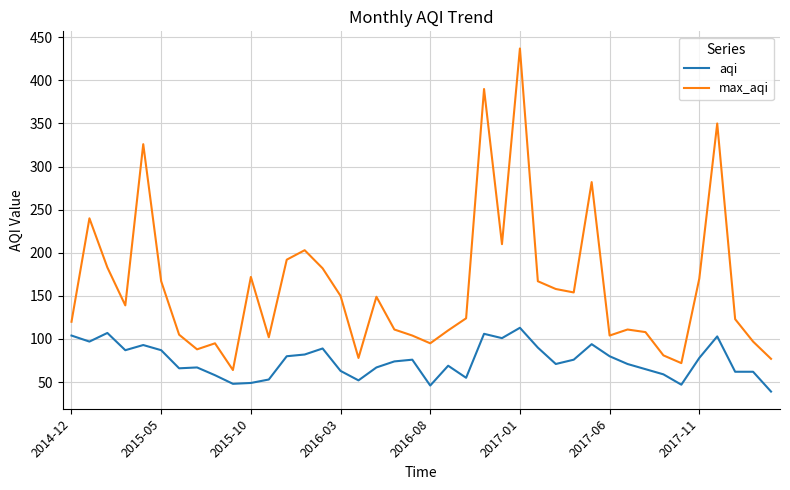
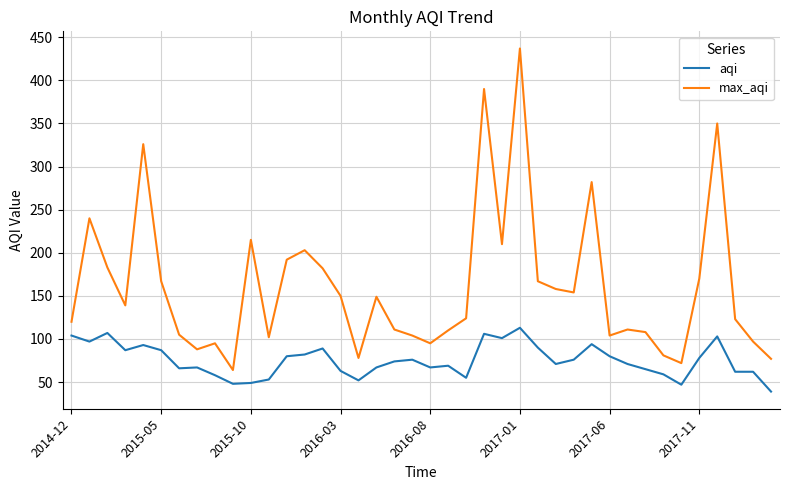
max_aqi, 2015-10: 170 -> 220
aqi, 2016-08: 50 -> 70
